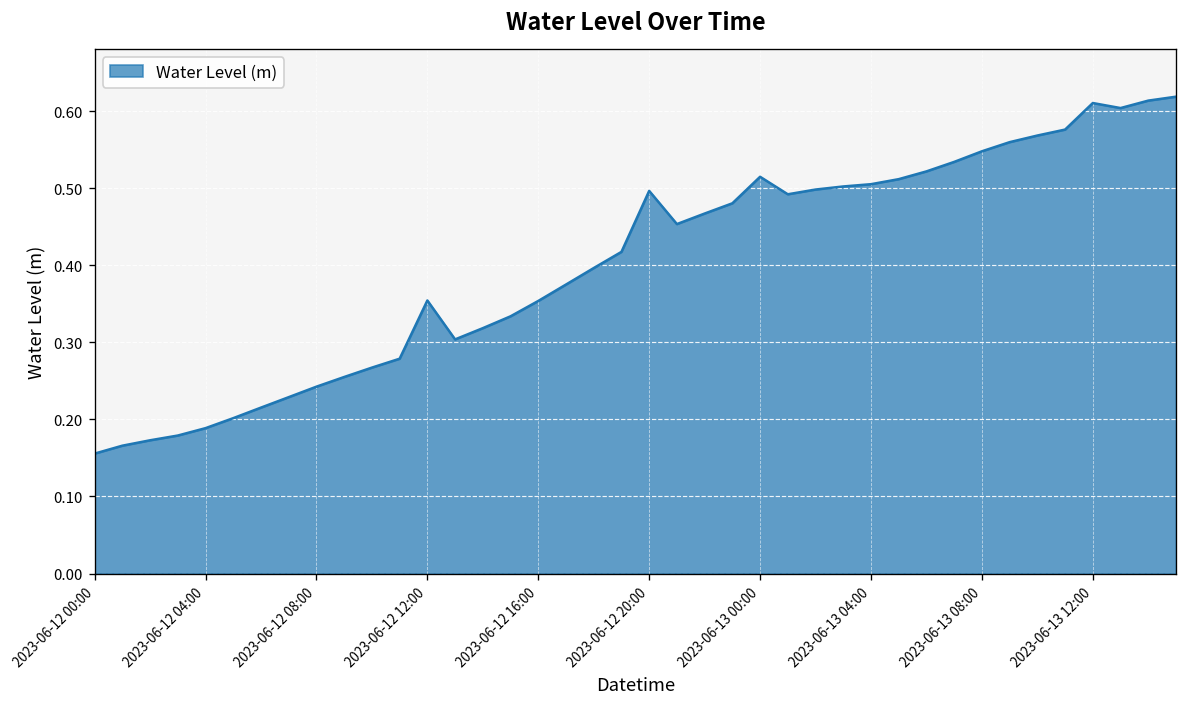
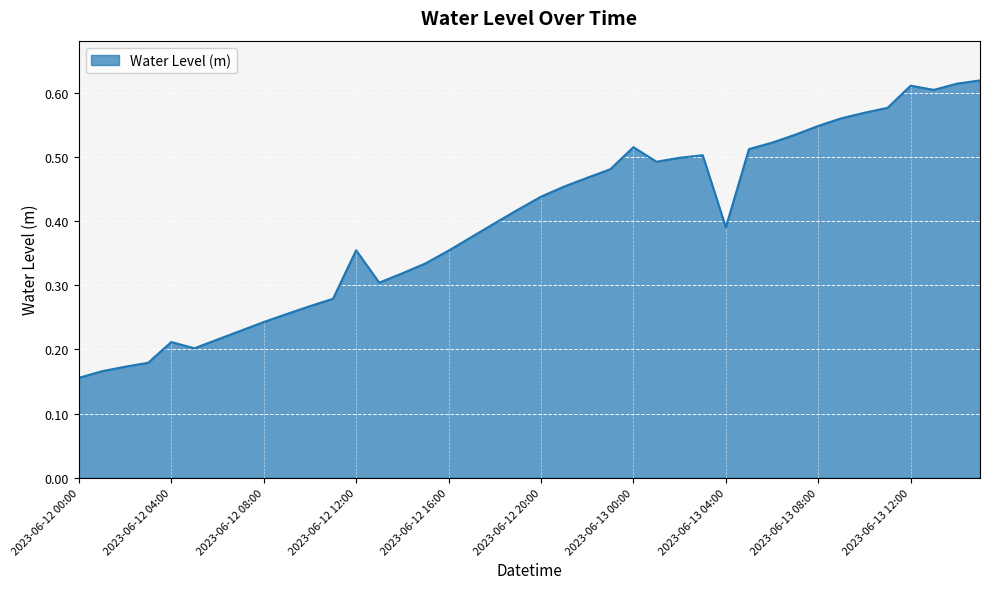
2023-06-12 04:00: 0.19 -> 0.21
2023-06-12 20:00: 0.50 -> 0.44
2023-06-13 04:00: 0.51 -> 0.39
